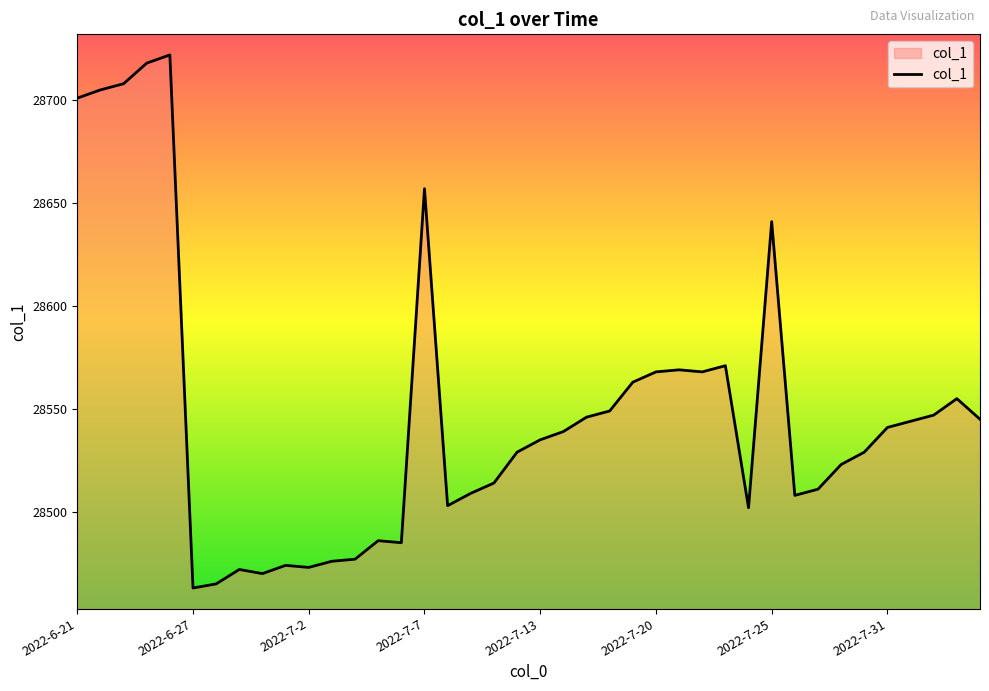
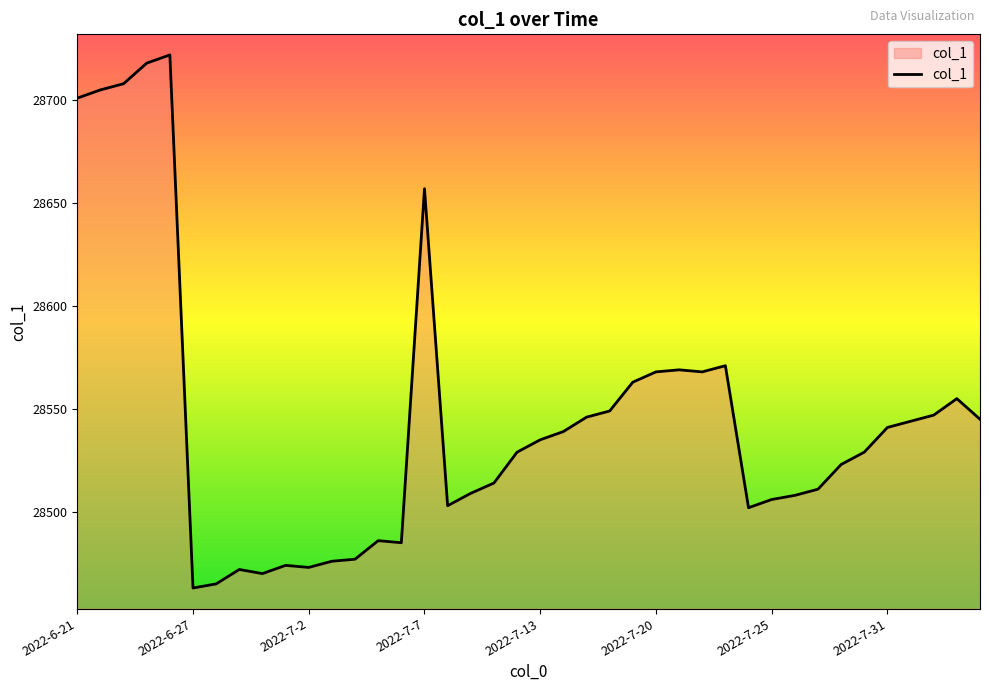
2022-7-25: 28641 -> 28506
